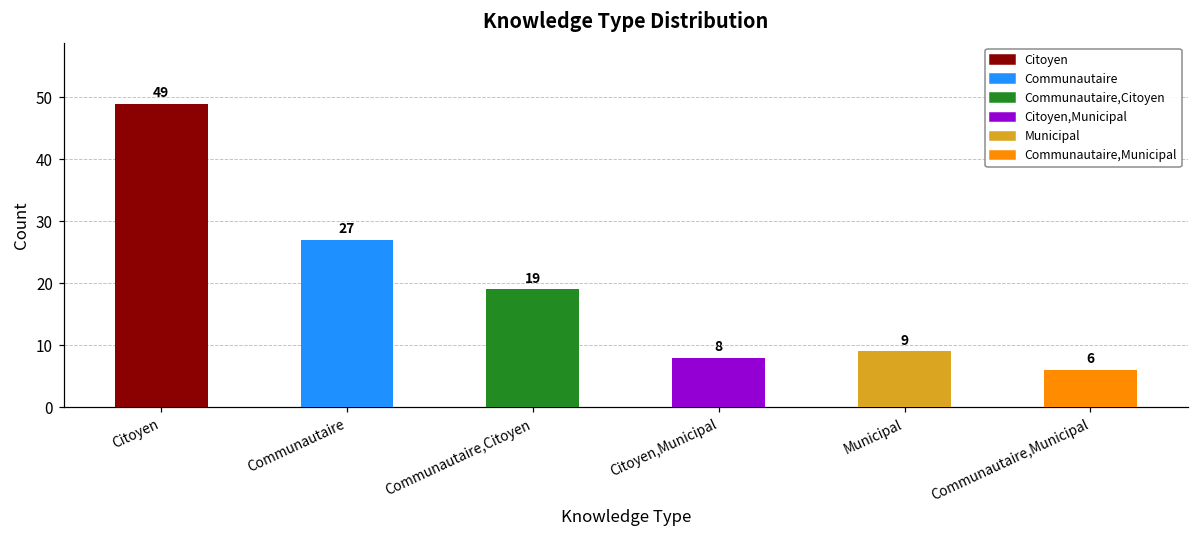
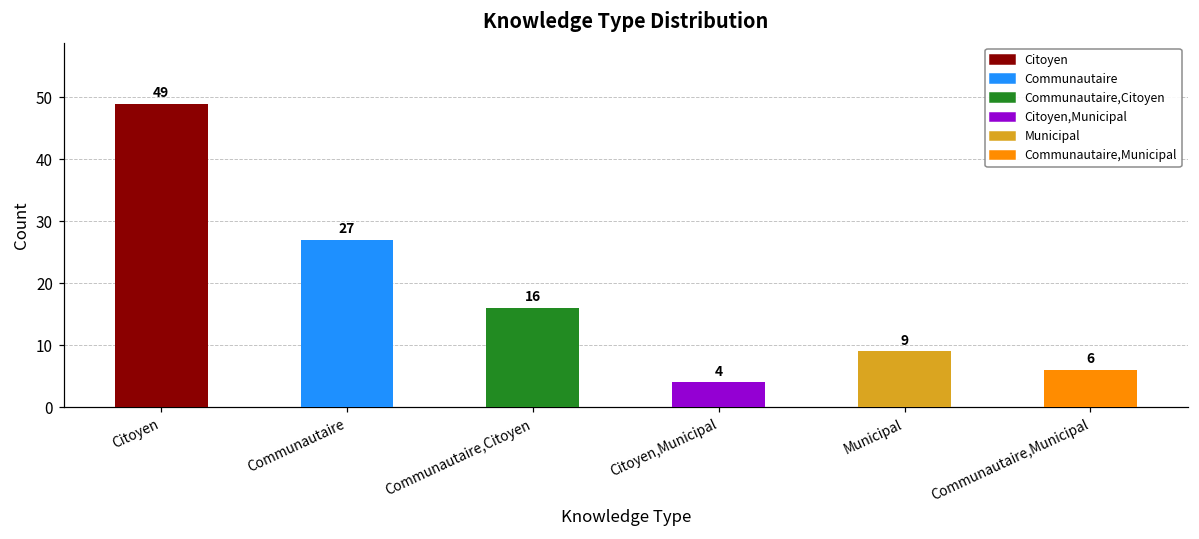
Communautaire,Citoyen: 19 -> 16
Citoyen,Municipal: 8 -> 4
